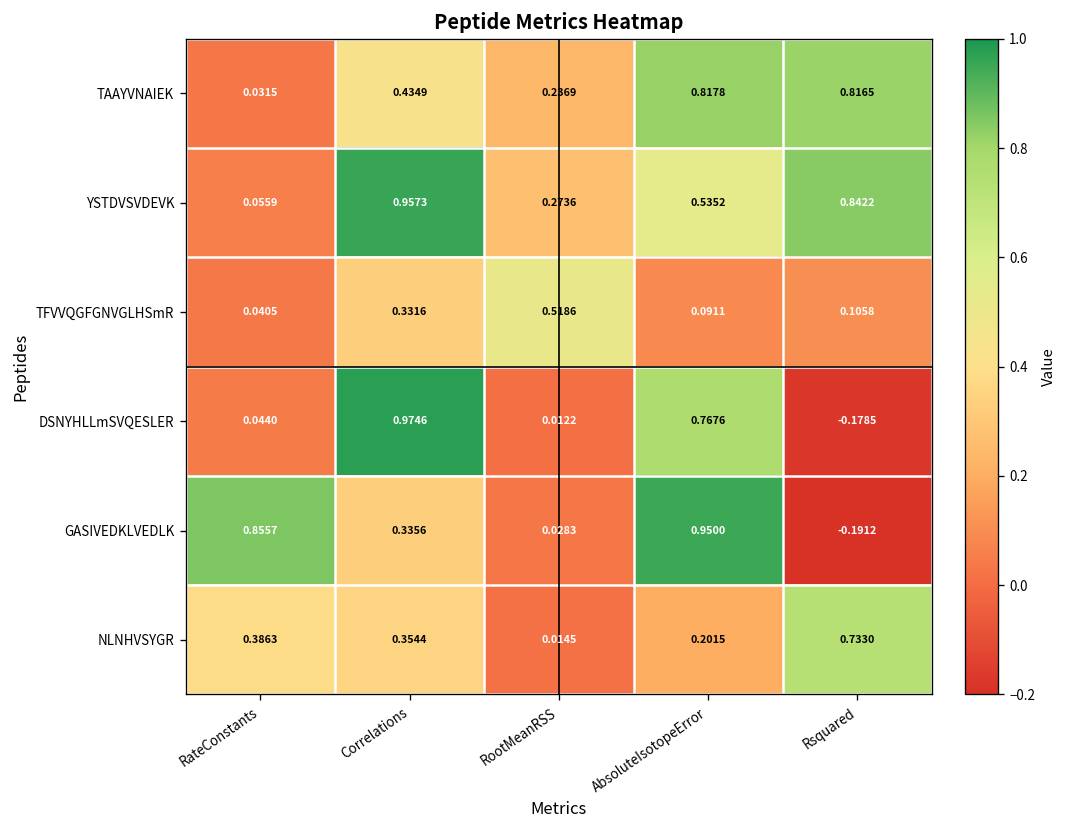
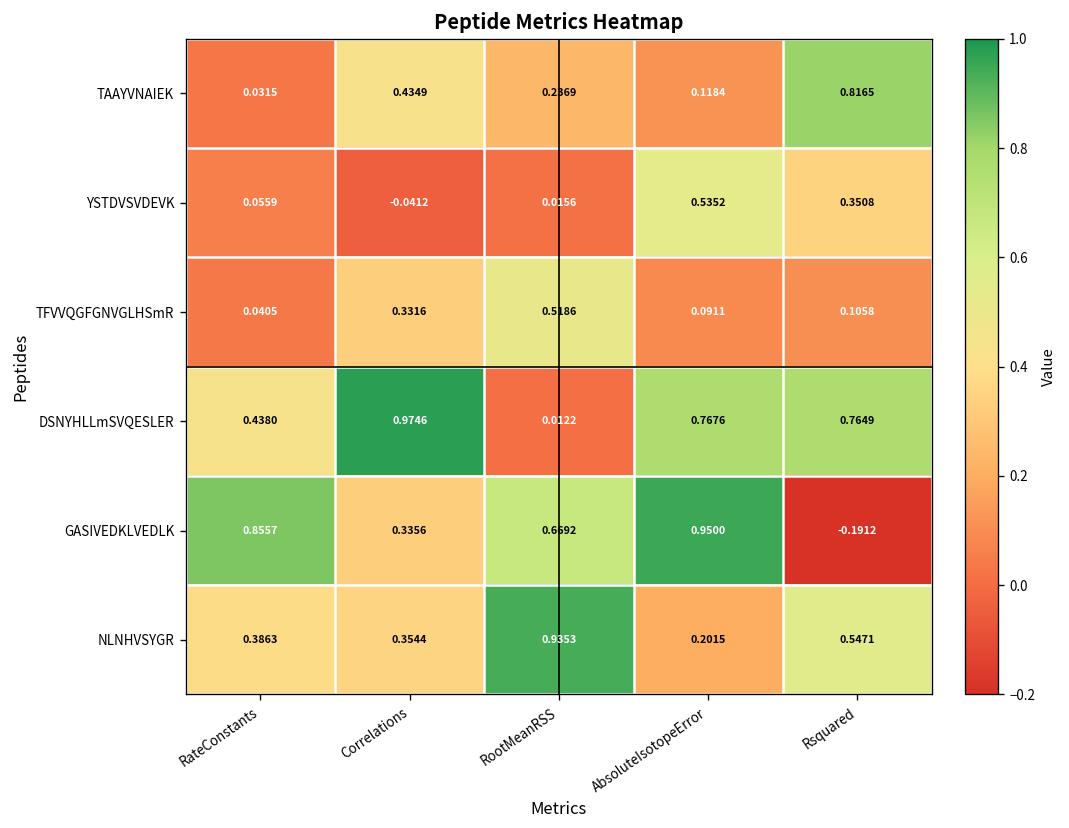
TAAYVNAIEK, AbsoluteIsotopeError: 0.8178 -> 0.1184
YSTDVSVDEVK, Correlations: 0.9573 -> -0.0412
YSTDVSVDEVK, RootMeanRSS: 0.2736 -> 0.0156
YSTDVSVDEVK, Rsquared: 0.8422 -> 0.3508
DSNYHLLmSVQESLER, RateConstants: 0.0440 -> 0.4380
DSNYHLLmSVQESLER, Rsquared: -0.1785 -> 0.7649
GASIVEDKLVEDLK, RootMeanRSS: 0.0283 -> 0.6692
NLNHVSYGR, RootMeanRSS: 0.0145 -> 0.9353
NLNHVSYGR, Rsquared: 0.7330 -> 0.5471
